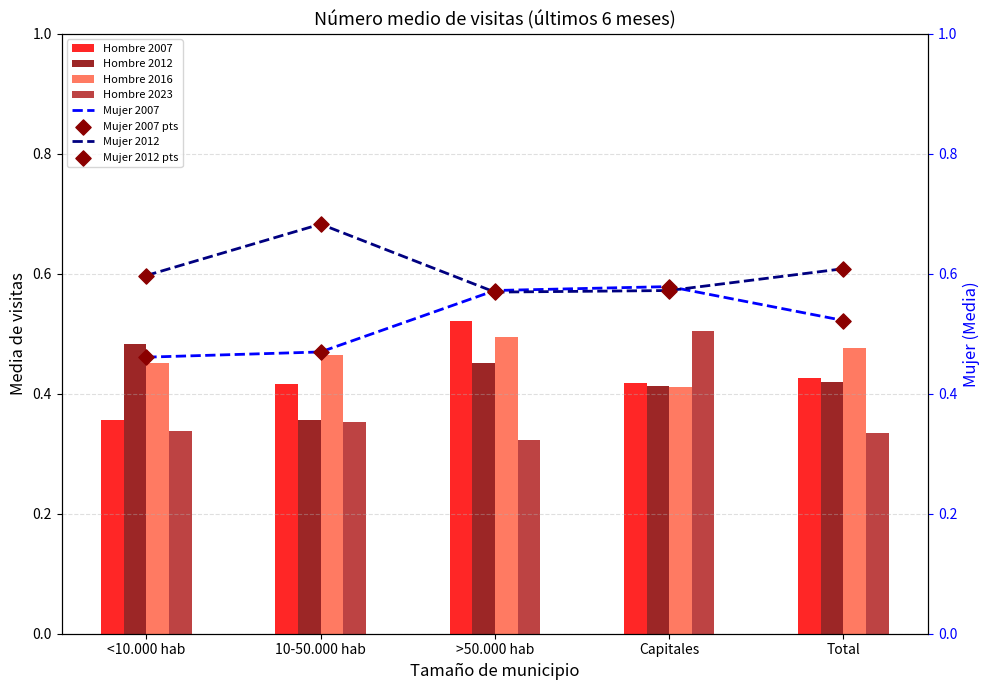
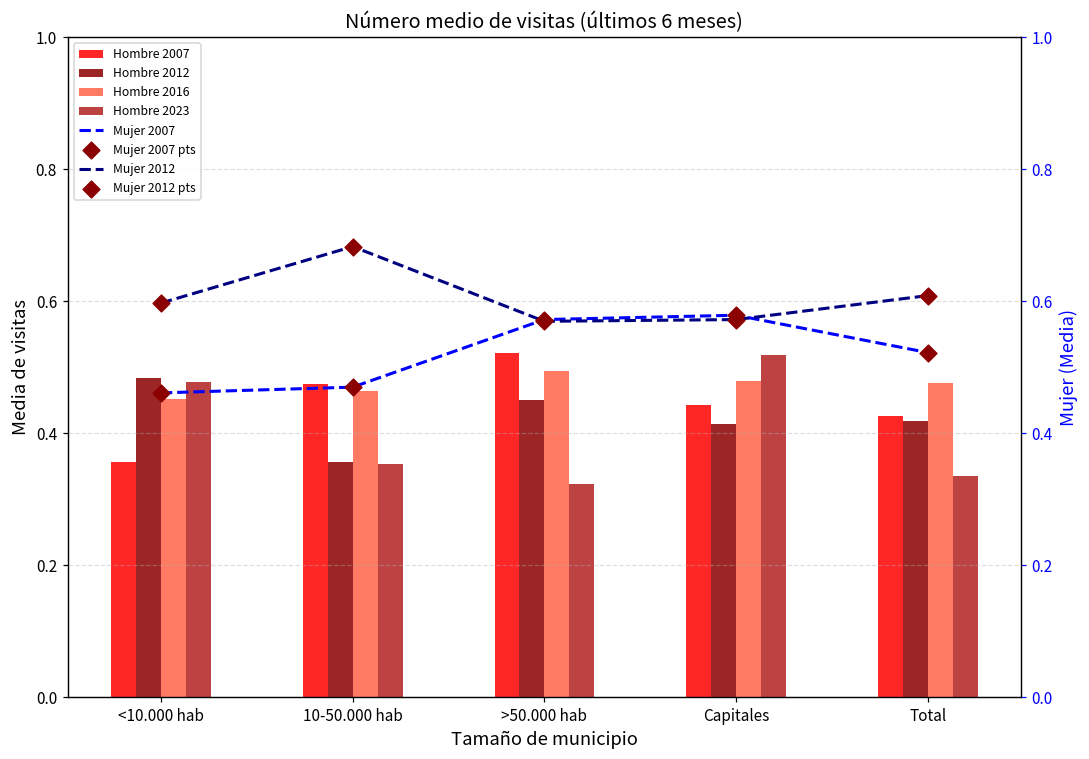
Hombre 2023, <10.000 hab: 0.34 -> 0.48
Hombre 2007, 10-50.000 hab: 0.42 -> 0.47
Hombre 2007, Capitales: 0.42 -> 0.44
Hombre 2016, Capitales: 0.41 -> 0.48
Hombre 2023, Capitales: 0.51 -> 0.52
